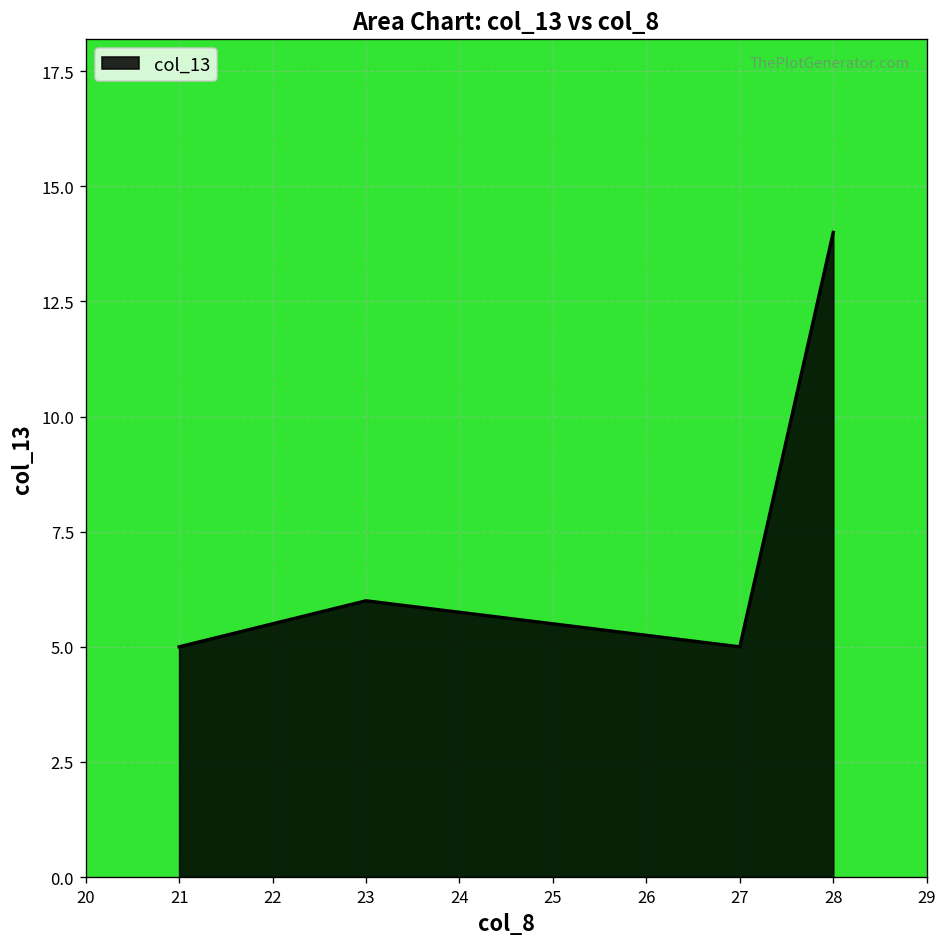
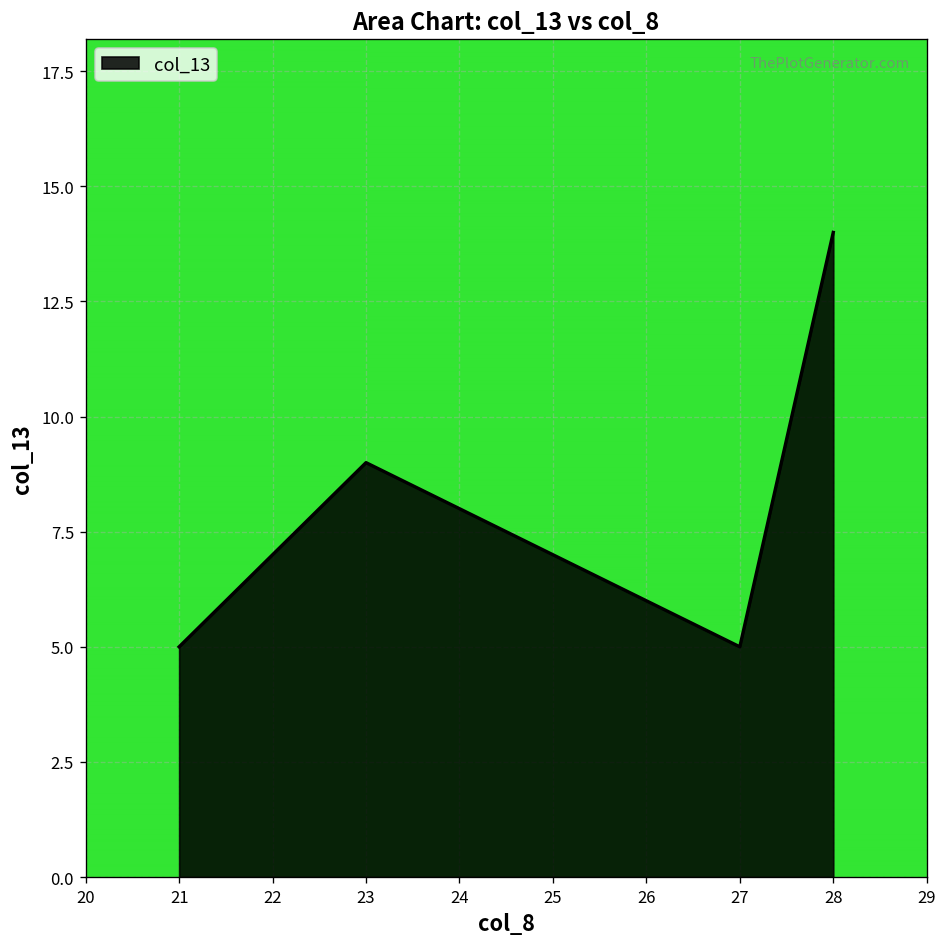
23: 6 -> 9
